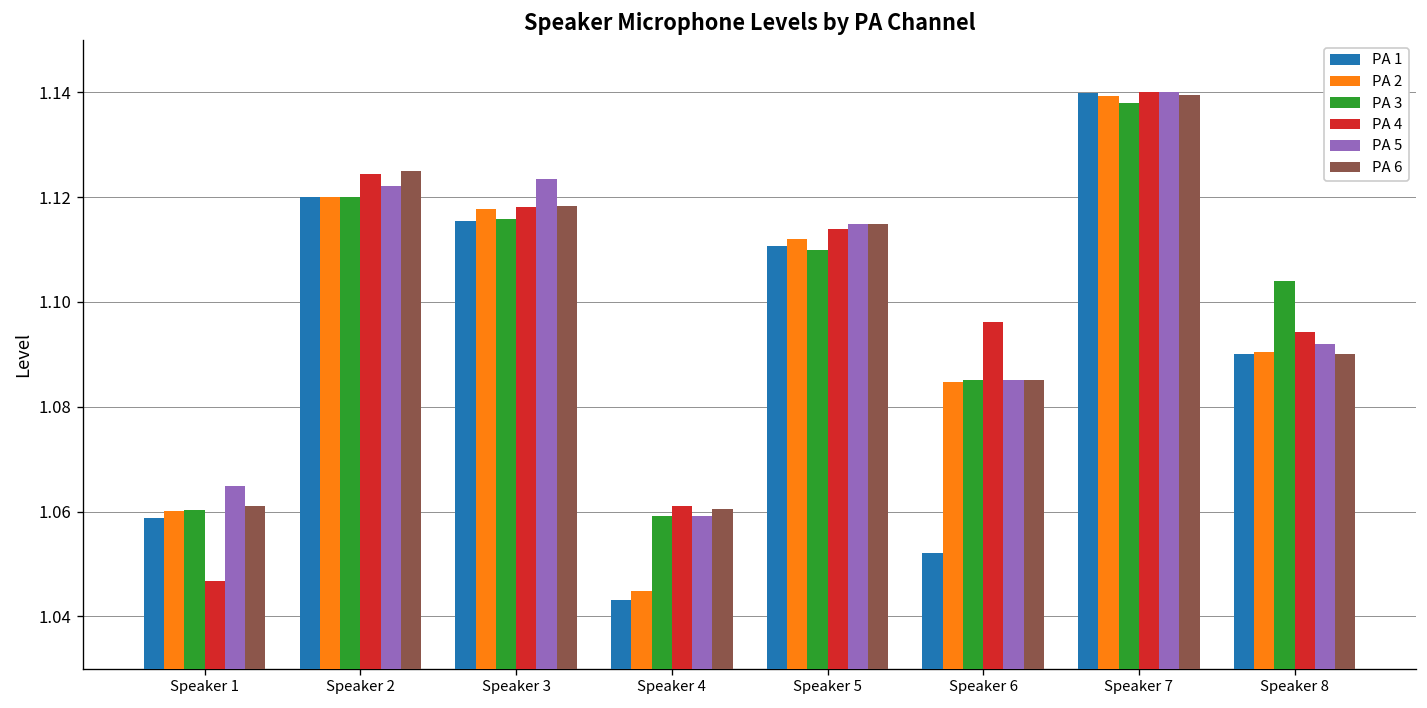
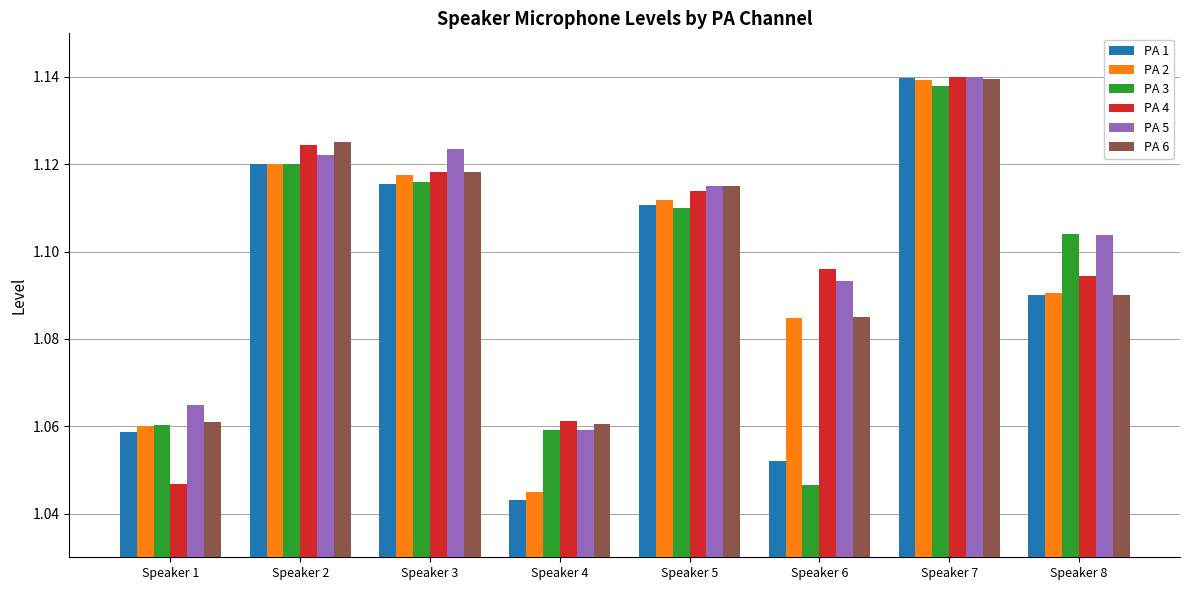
PA 3, Speaker 6: 1.085 -> 1.047
PA 5, Speaker 6: 1.085 -> 1.093
PA 5, Speaker 8: 1.092 -> 1.104
